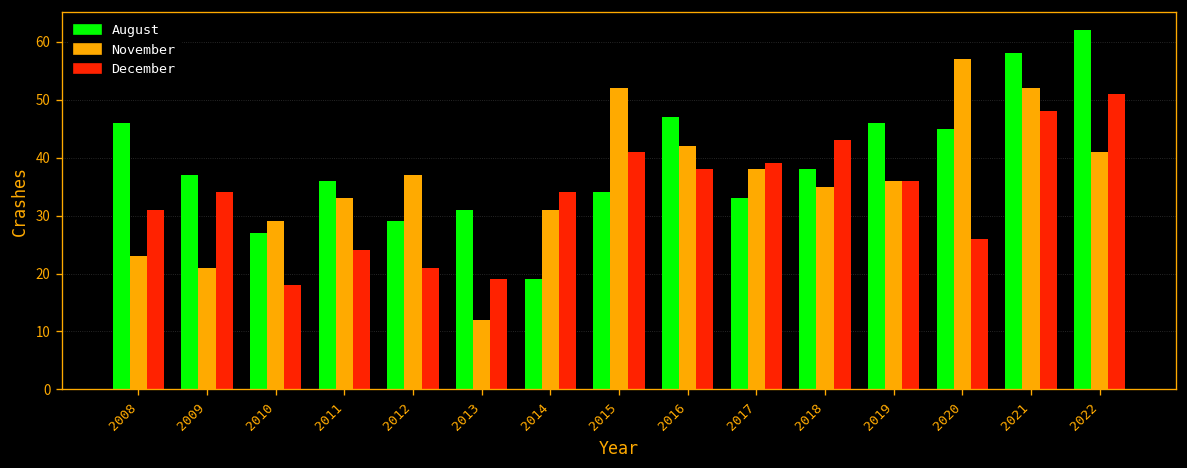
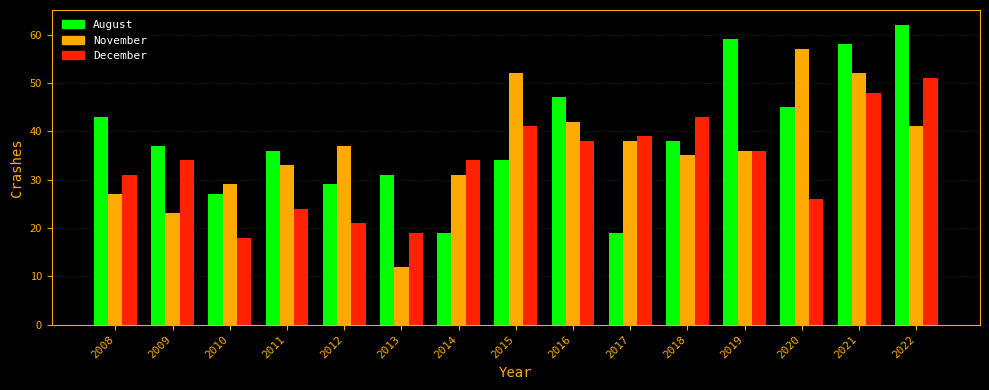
August, 2008: 46 -> 43
November, 2008: 23 -> 27
November, 2009: 21 -> 23
August, 2017: 33 -> 19
August, 2019: 46 -> 59
